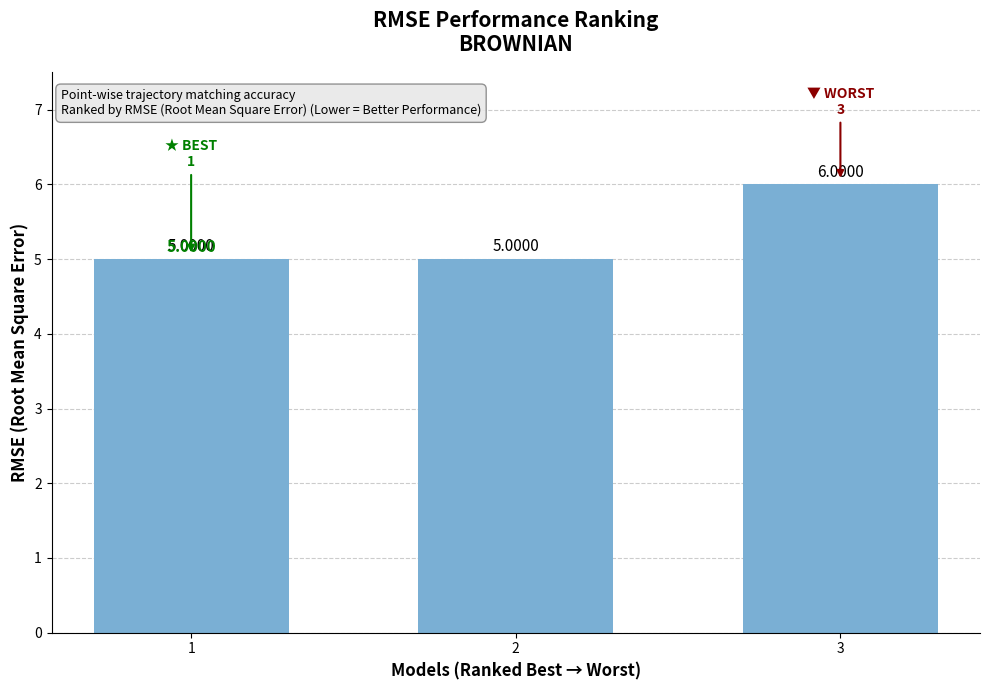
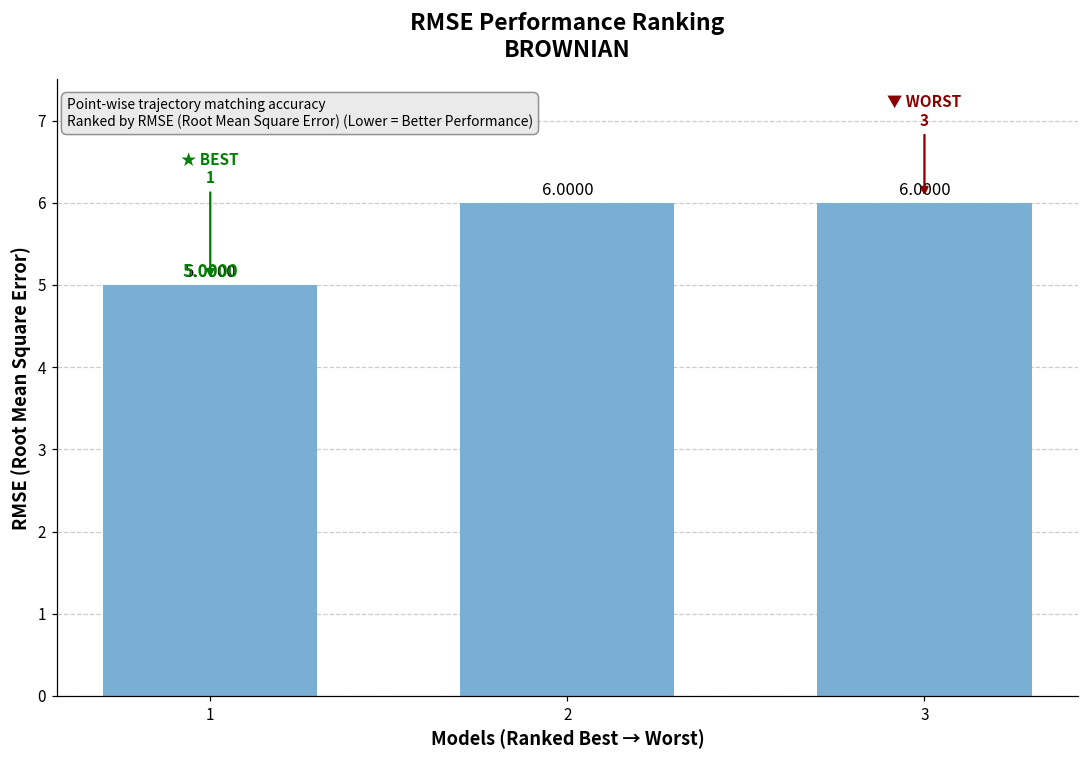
2: 5.0000 -> 6.0000
